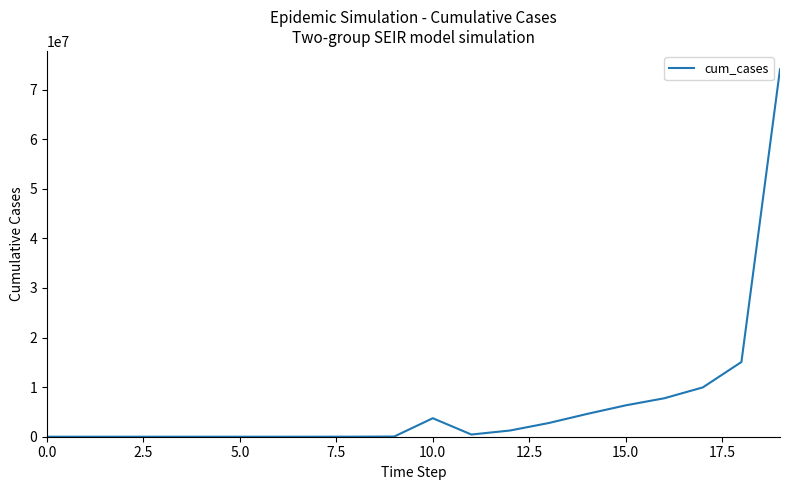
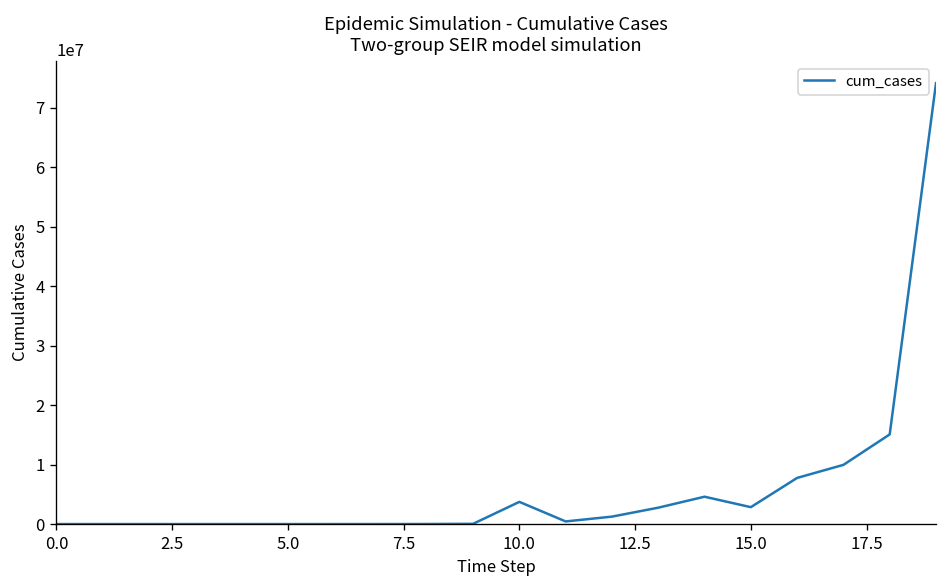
15.0: 6000000 -> 3000000
